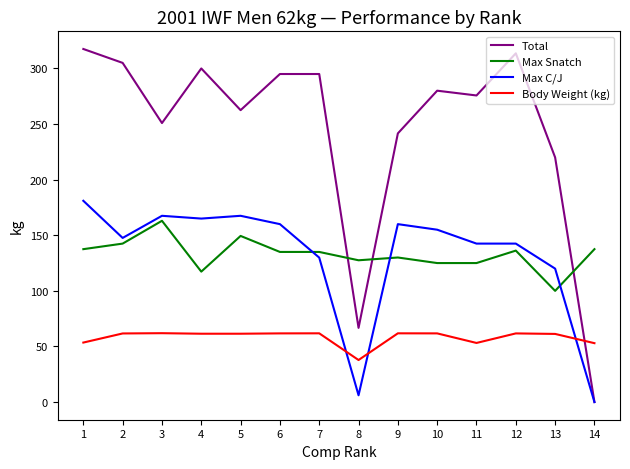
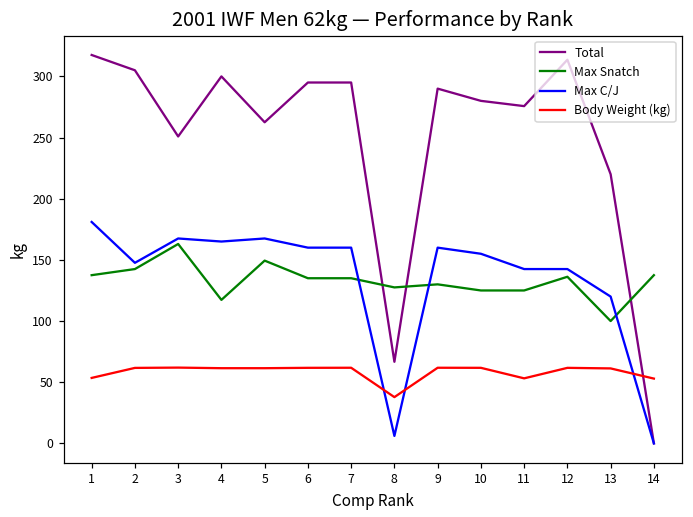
Max C/J, 7: 130 -> 160
Total, 9: 242 -> 290
